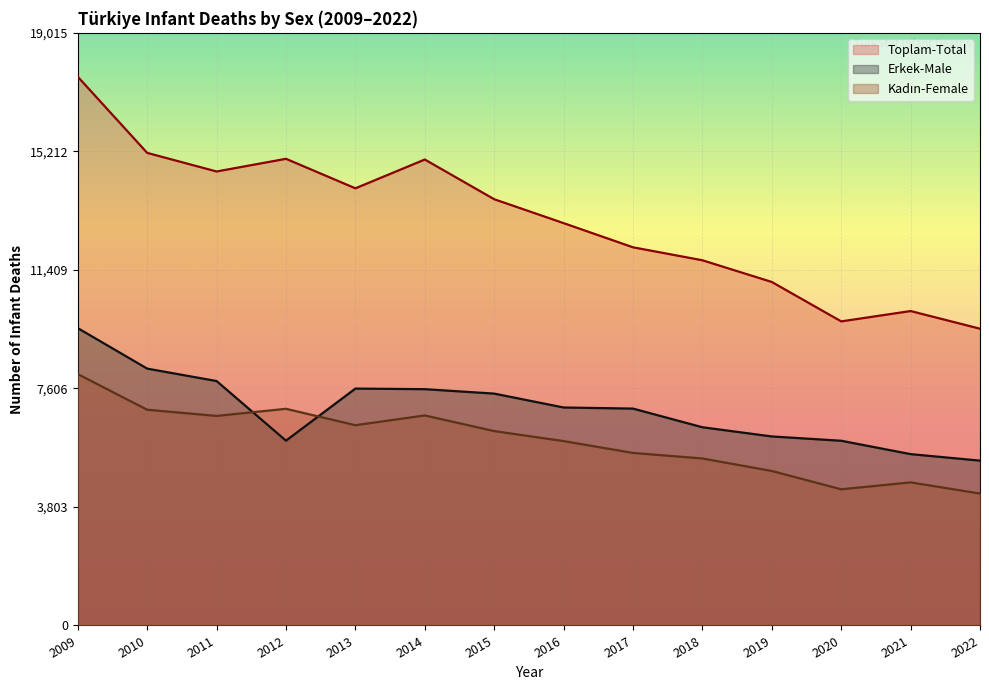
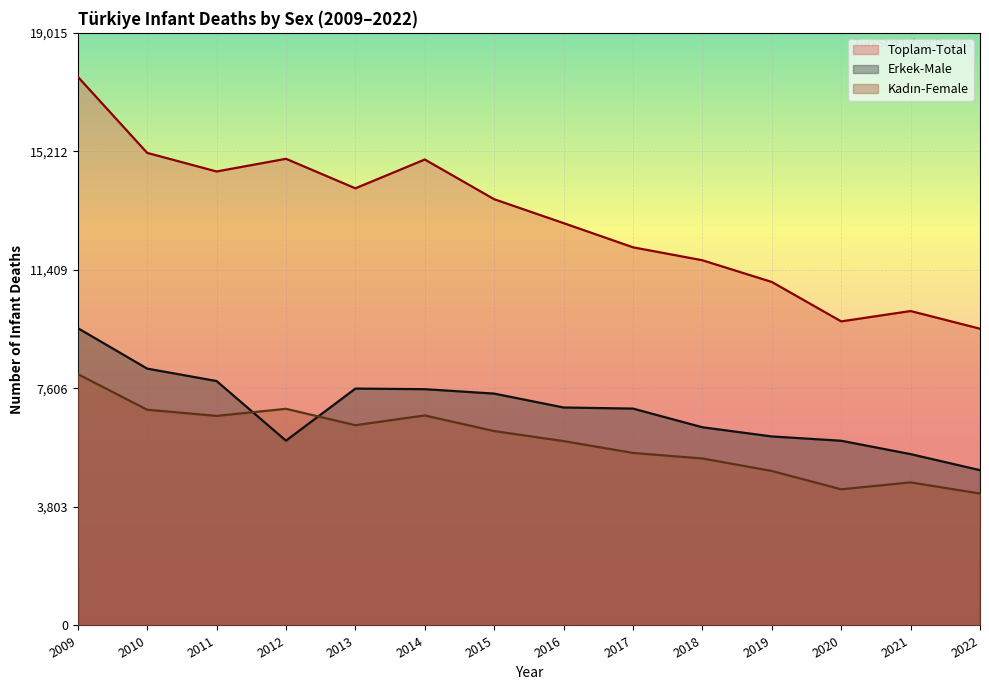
Erkek-Male, 2022: 5,300 -> 5,000
